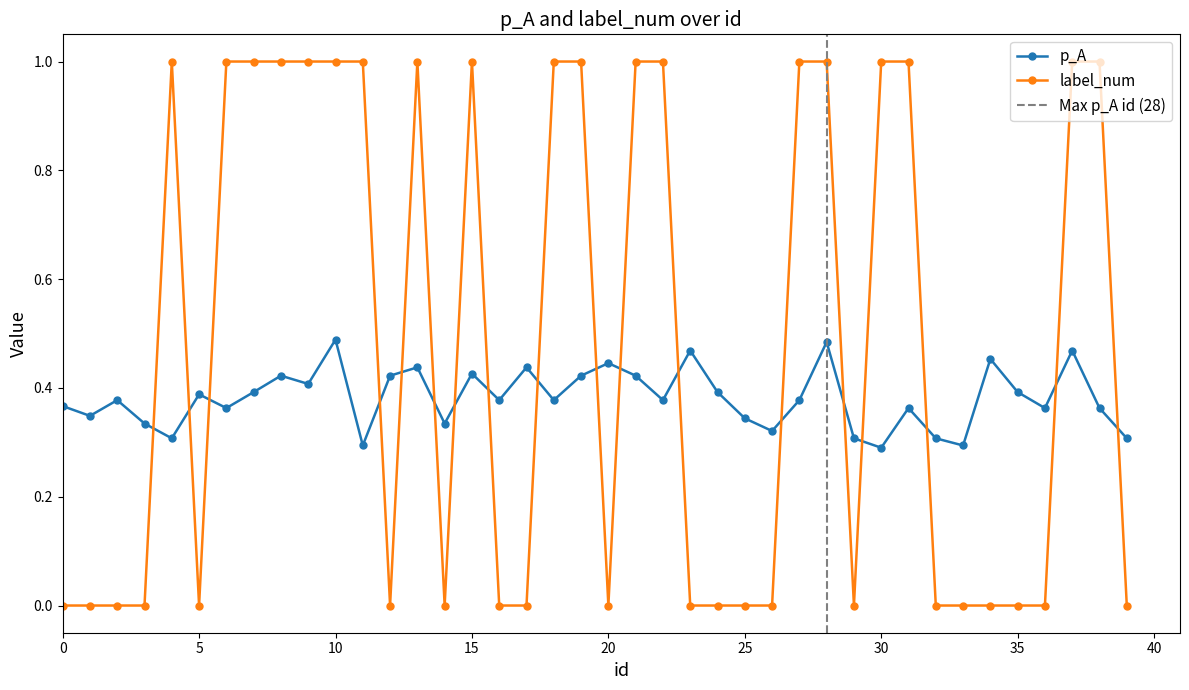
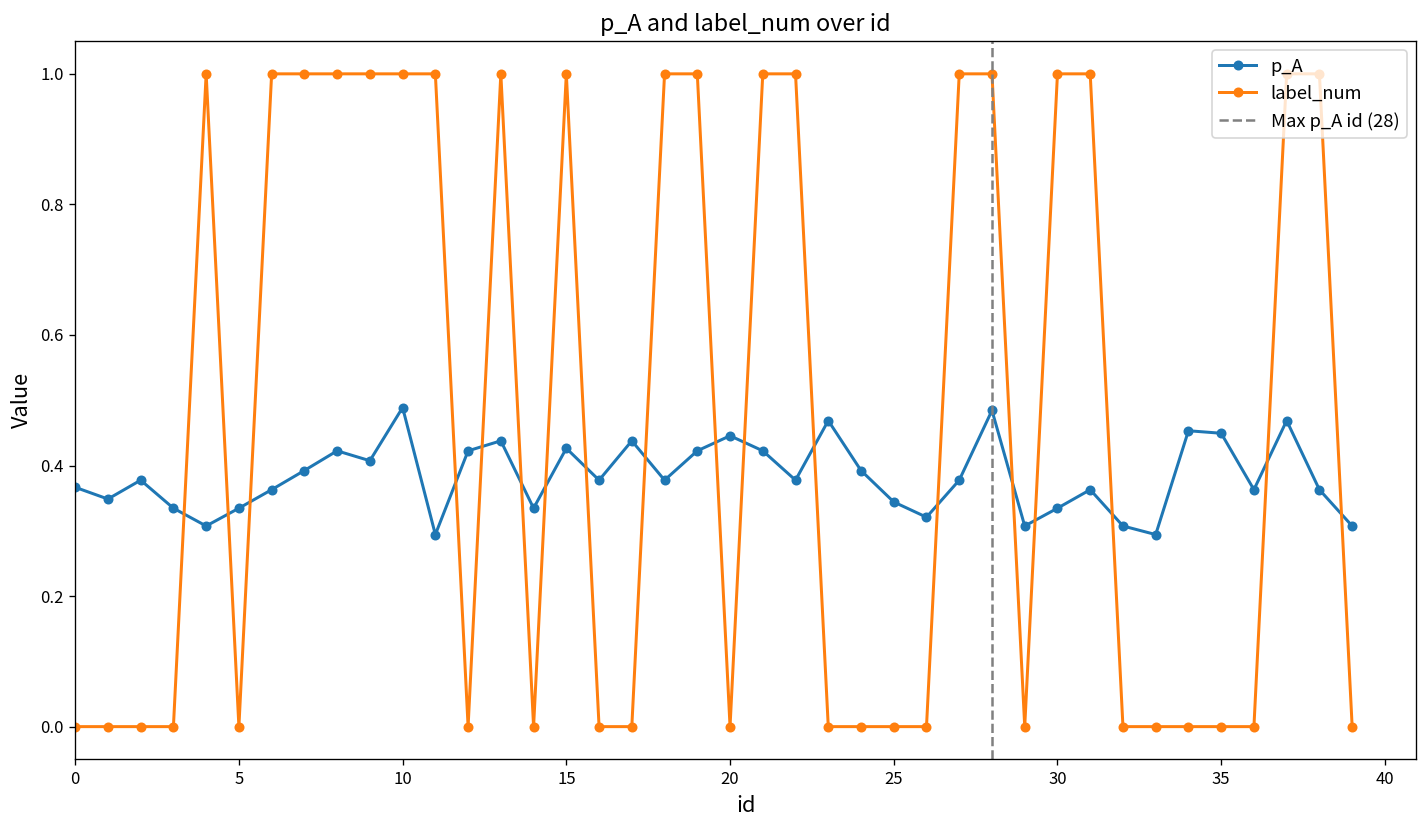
p_A, 5: 0.39 -> 0.33
p_A, 30: 0.29 -> 0.33
p_A, 35: 0.39 -> 0.45
